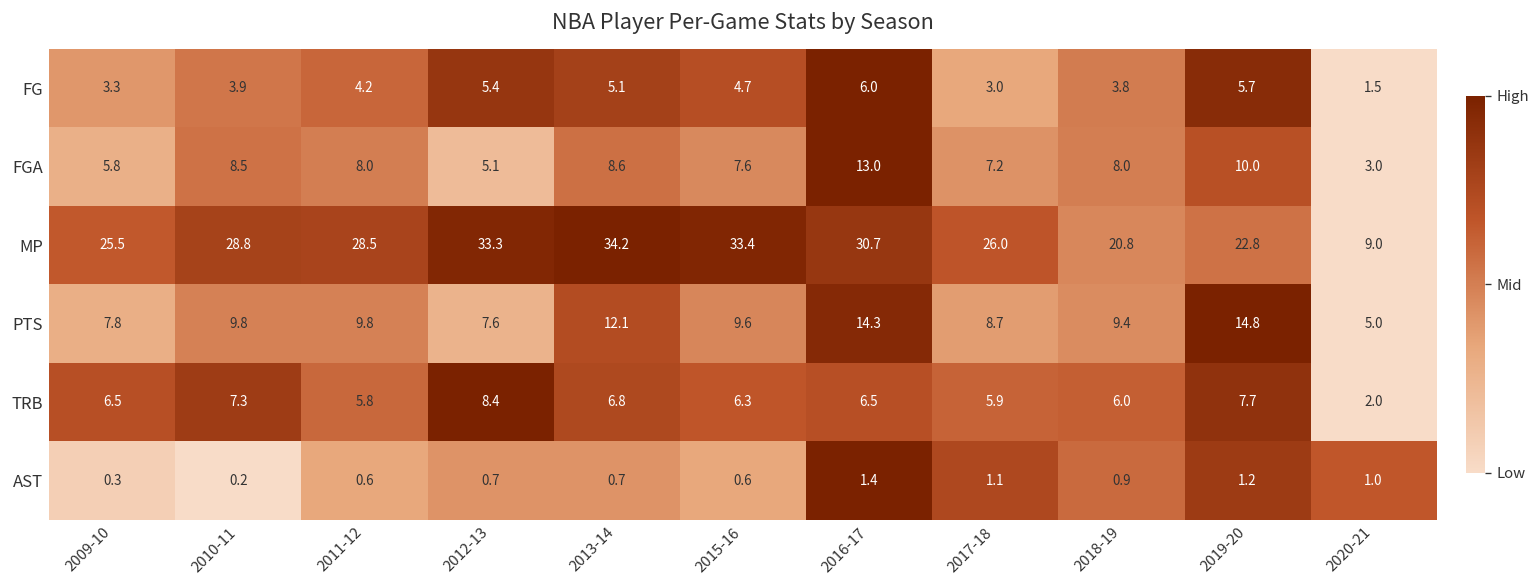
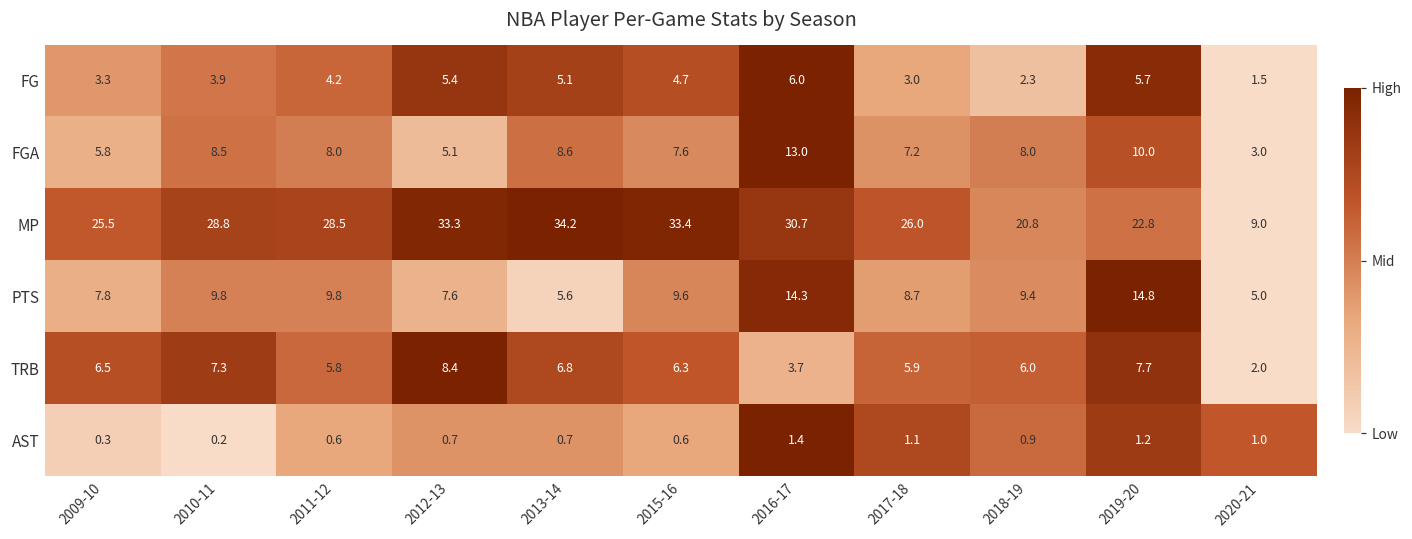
FG, 2018-19: 3.8 -> 2.3
PTS, 2013-14: 12.1 -> 5.6
TRB, 2016-17: 6.5 -> 3.7
